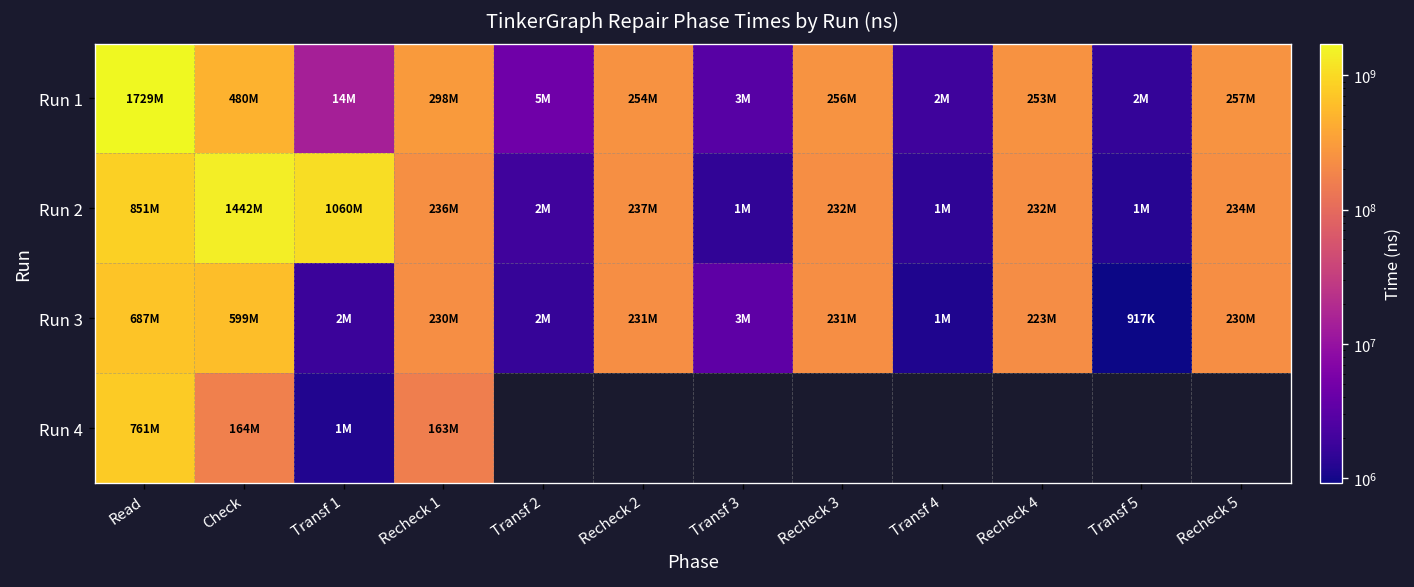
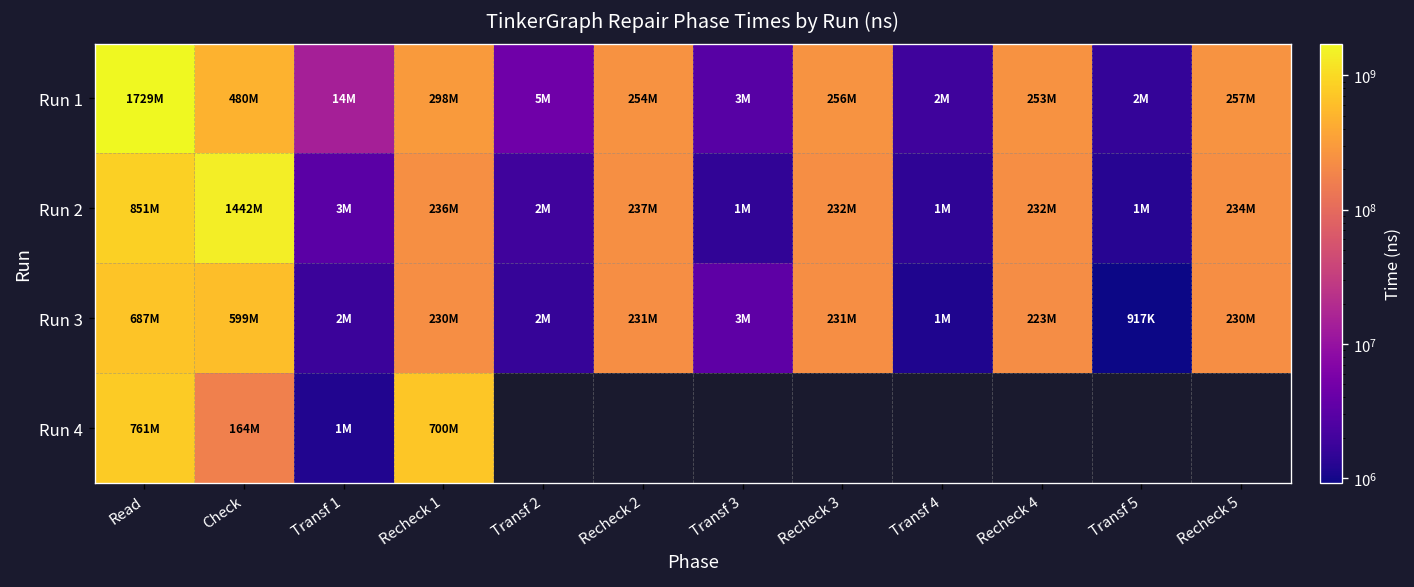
Run 2, Transf 1: 1060M -> 3M
Run 4, Recheck 1: 163M -> 700M
